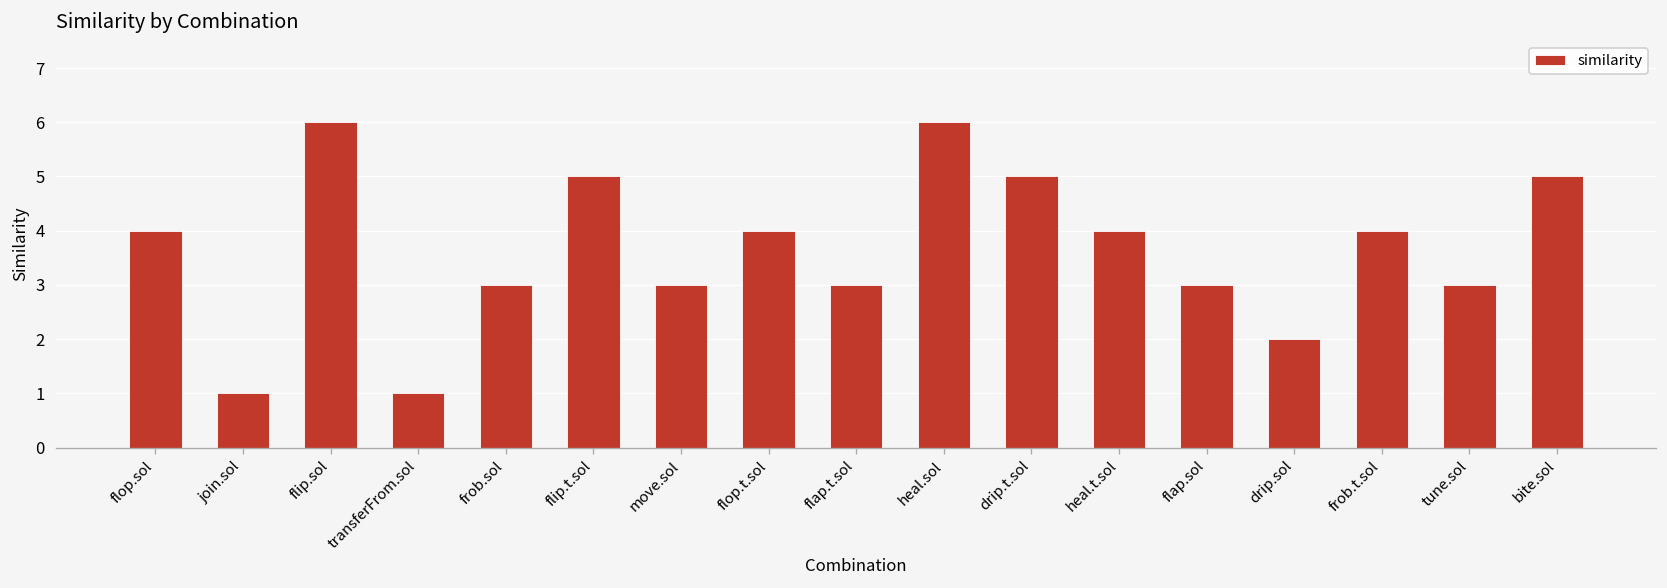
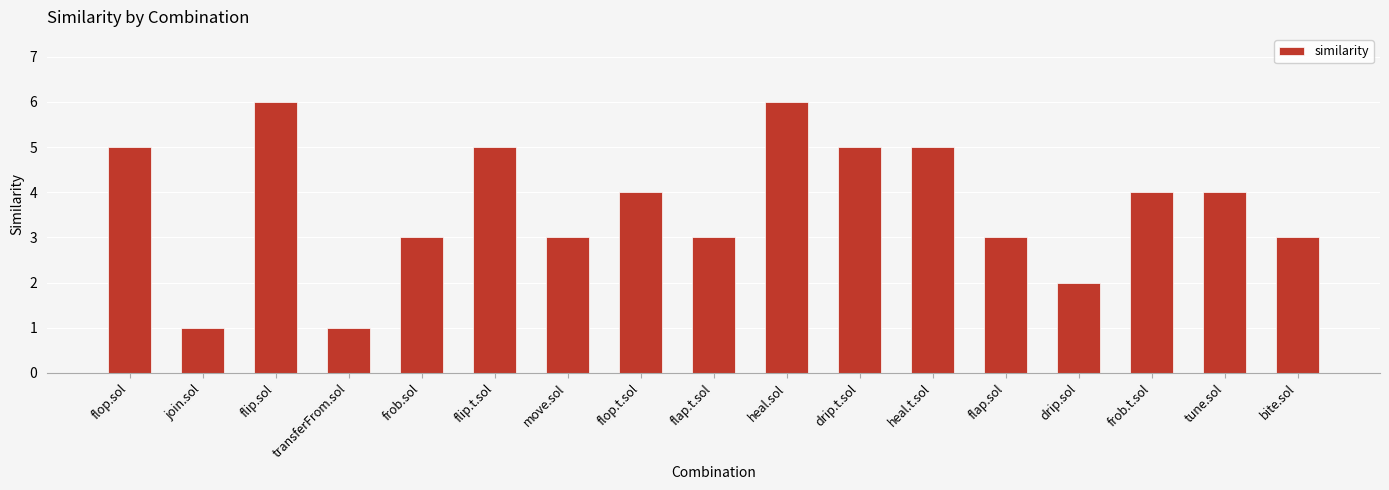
flop.sol: 4 -> 5
heal.t.sol: 4 -> 5
tune.sol: 3 -> 4
bite.sol: 5 -> 3
